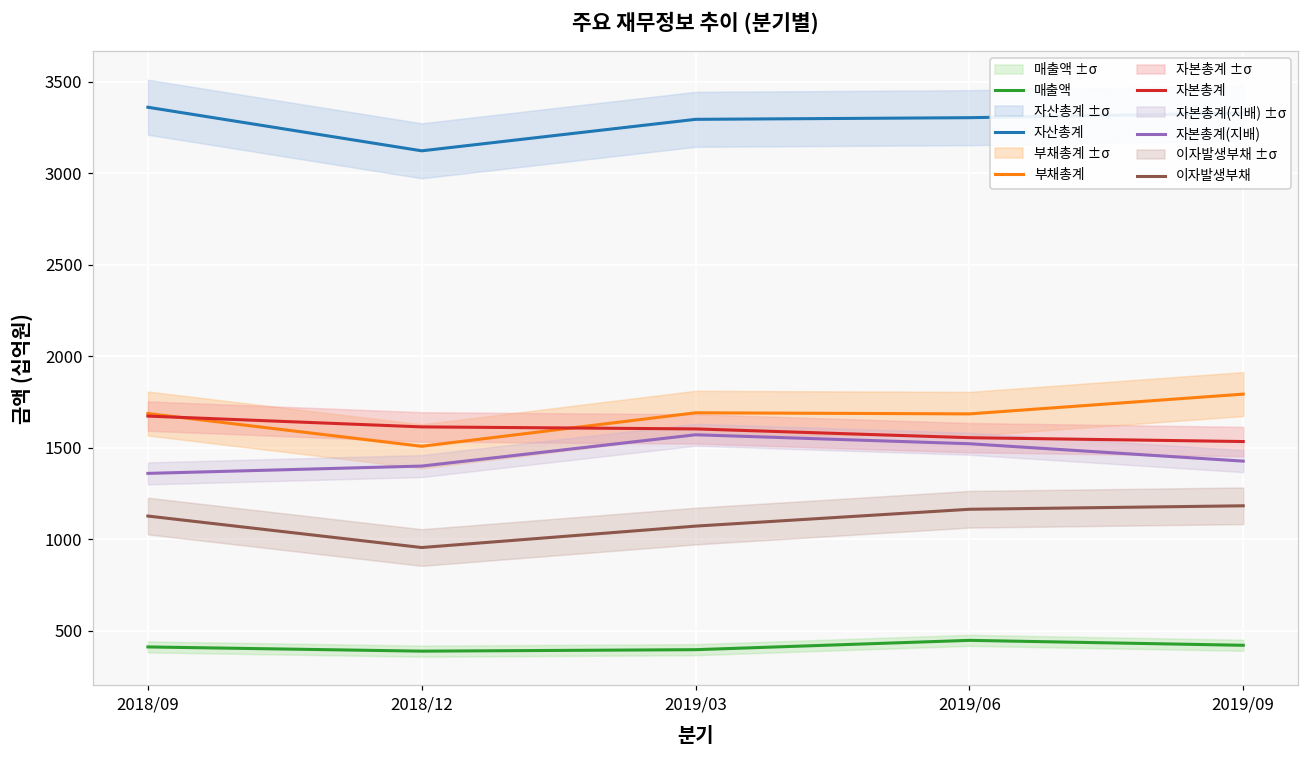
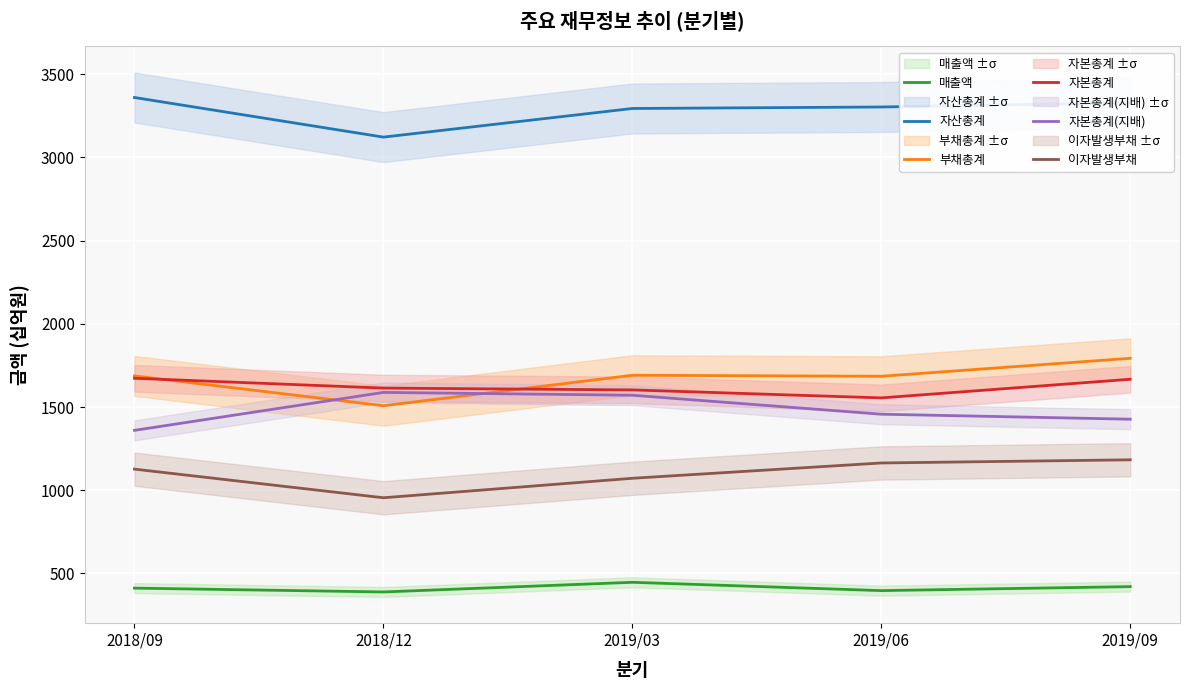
자본총계(지배), 2018/12: 1400 -> 1590
매출액, 2019/03: 400 -> 450
매출액, 2019/06: 450 -> 400
자본총계(지배), 2019/06: 1520 -> 1460
자본총계, 2019/09: 1530 -> 1670
